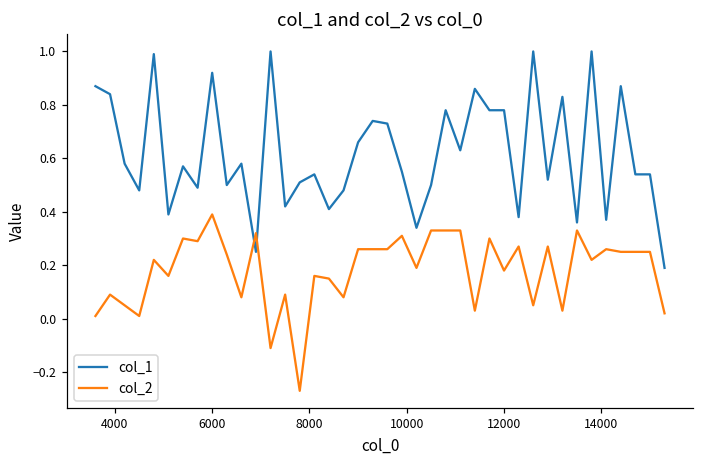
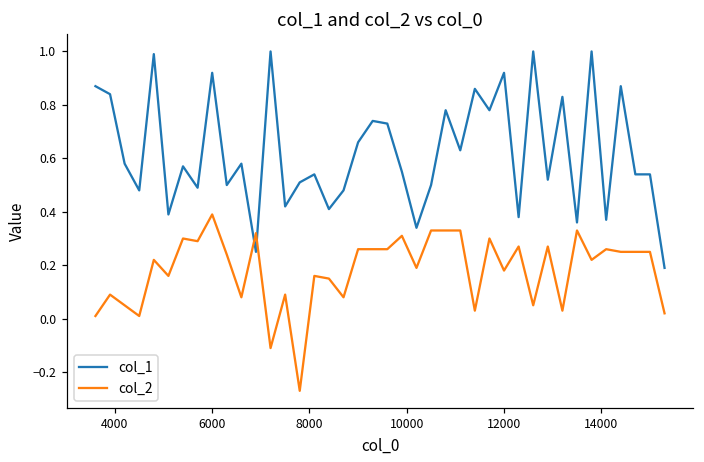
col_1, 12000: 0.78 -> 0.92
